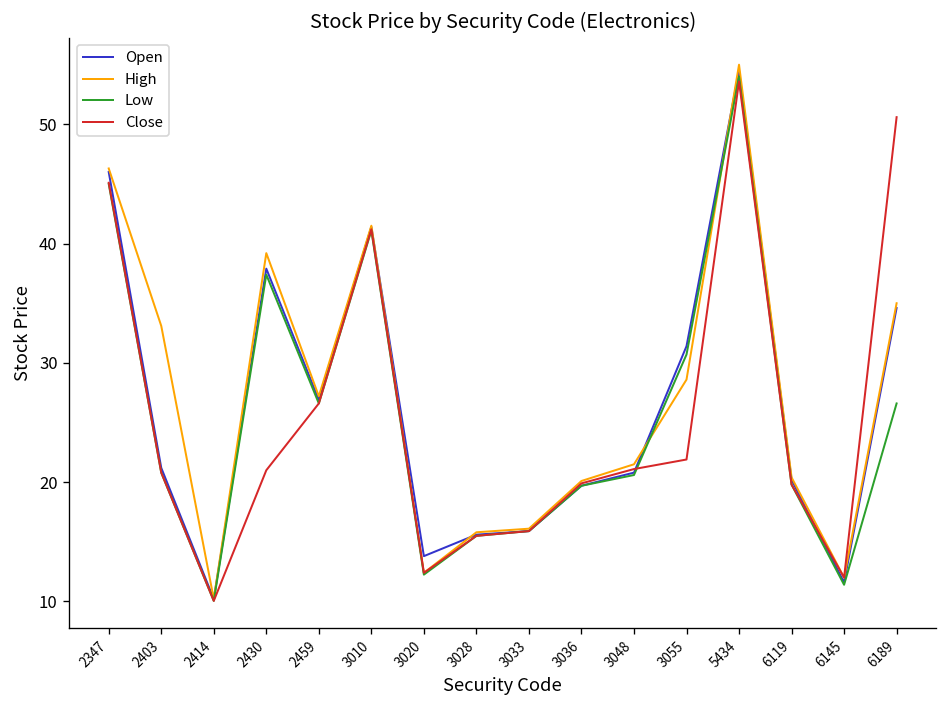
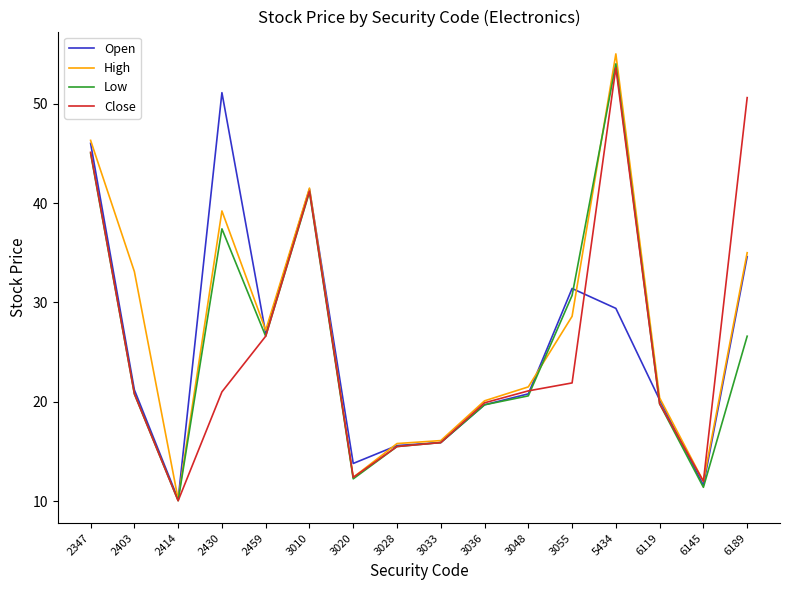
Open, 2430: 38 -> 51
Open, 5434: 55 -> 29
